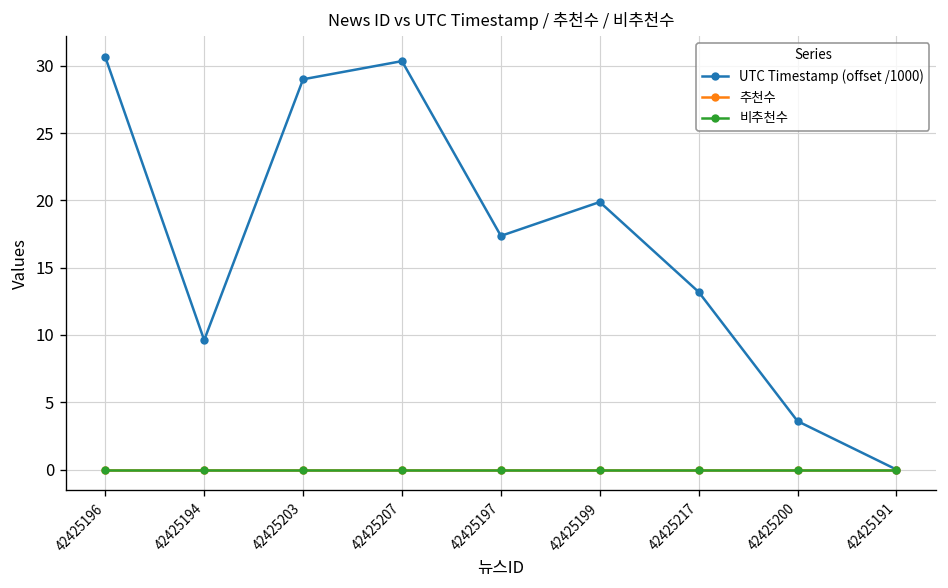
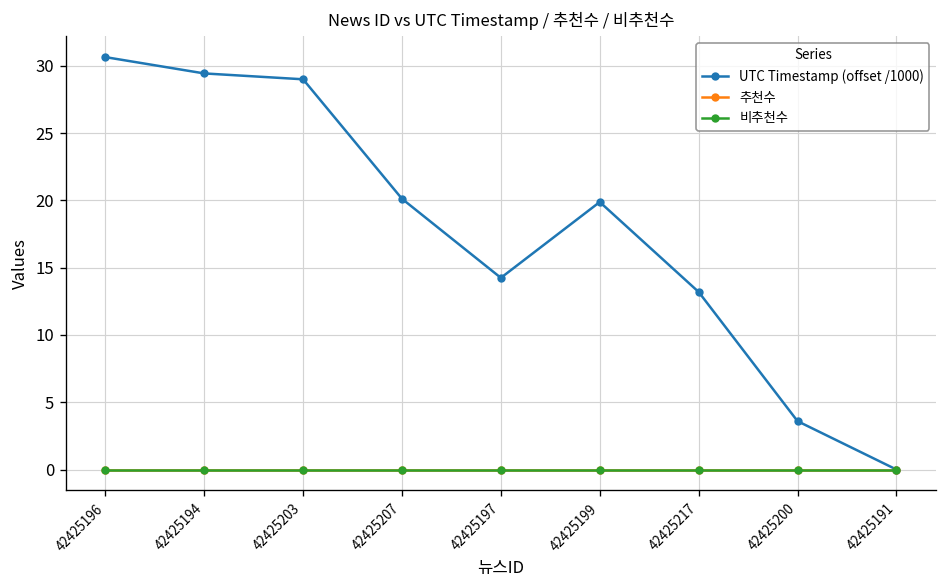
UTC Timestamp (offset /1000), 42425194: 9.6 -> 29.4
UTC Timestamp (offset /1000), 42425207: 30.3 -> 20.1
UTC Timestamp (offset /1000), 42425197: 17.4 -> 14.2
